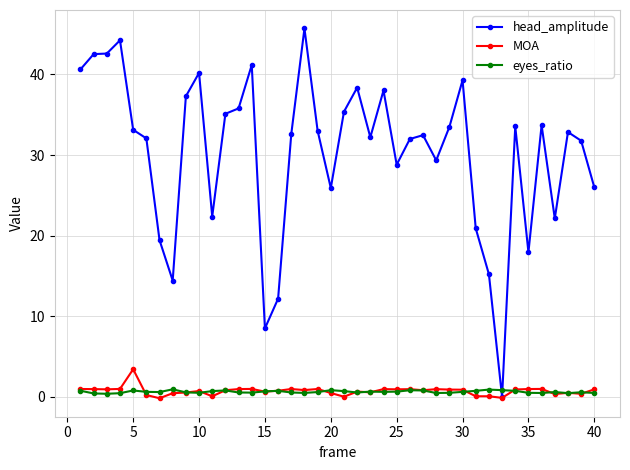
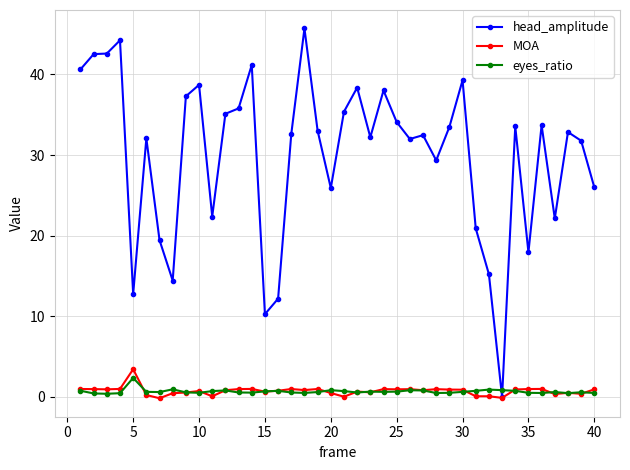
head_amplitude, 5: 33 -> 13
eyes_ratio, 5: 1 -> 2
head_amplitude, 10: 40 -> 39
head_amplitude, 15: 9 -> 10
head_amplitude, 25: 29 -> 34
